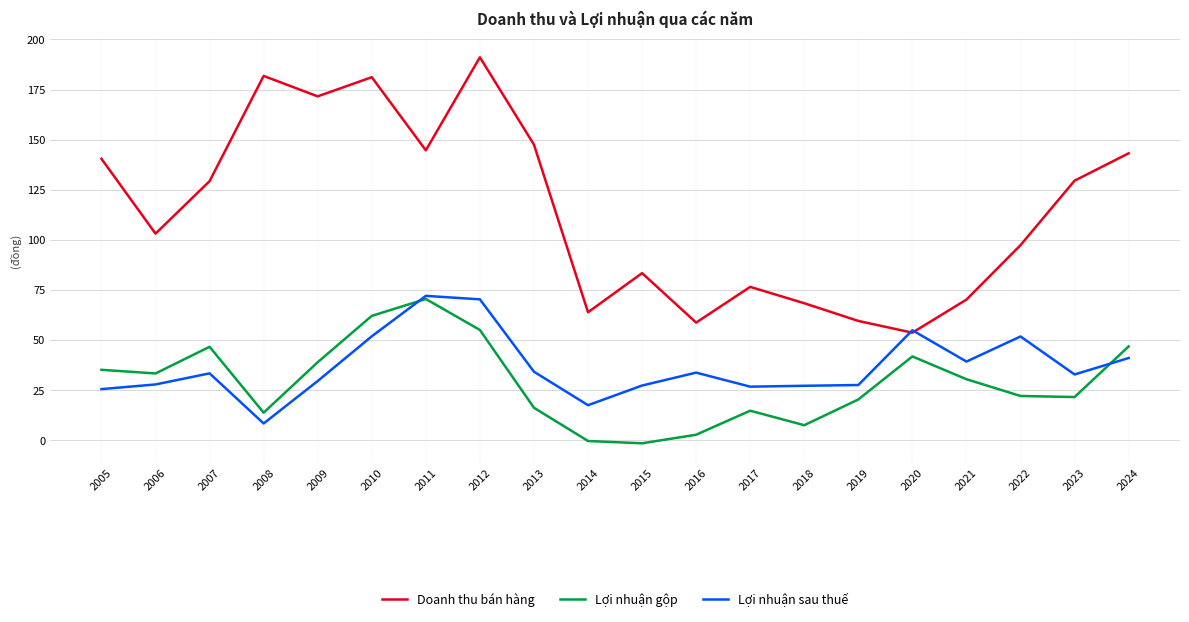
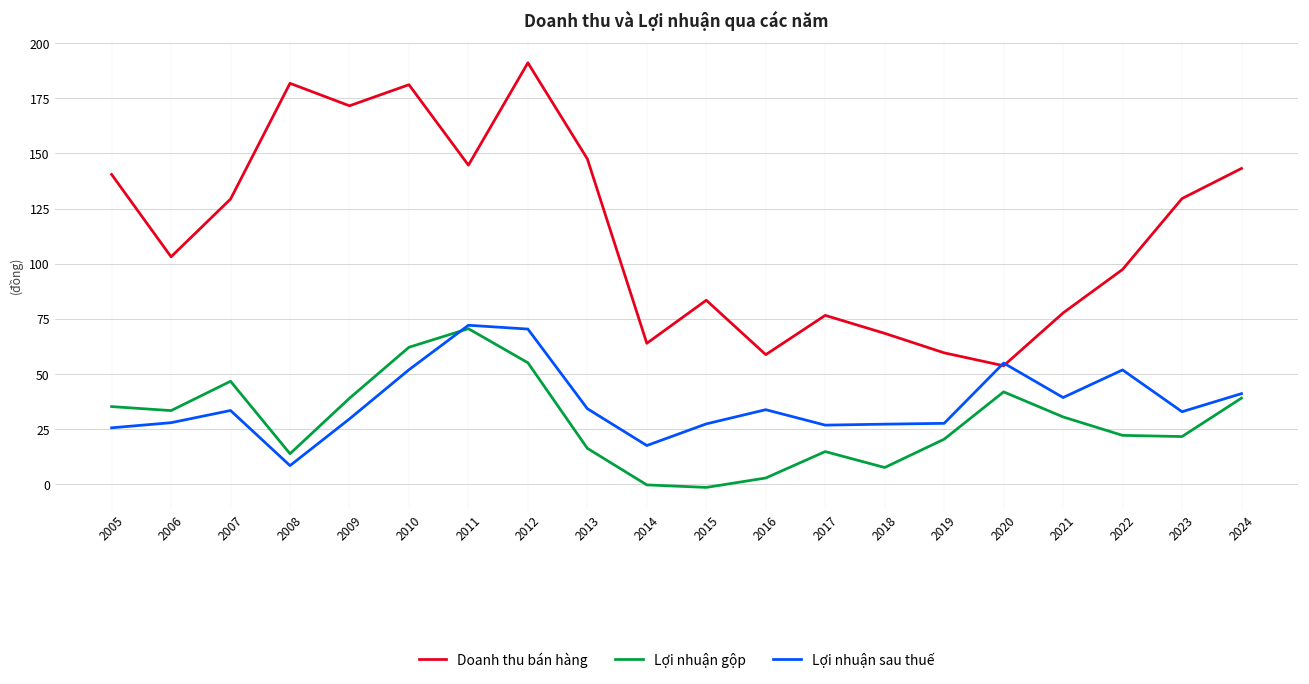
Doanh thu bán hàng, 2021: 70 -> 78
Lợi nhuận gộp, 2024: 47 -> 39
